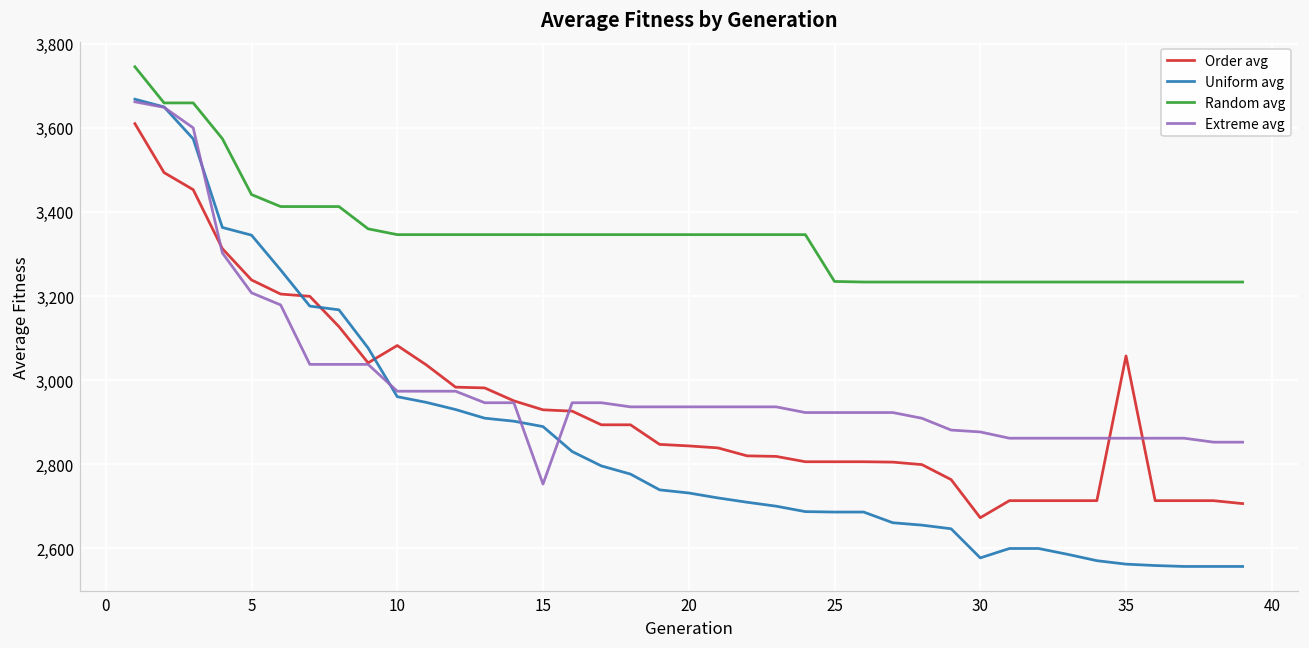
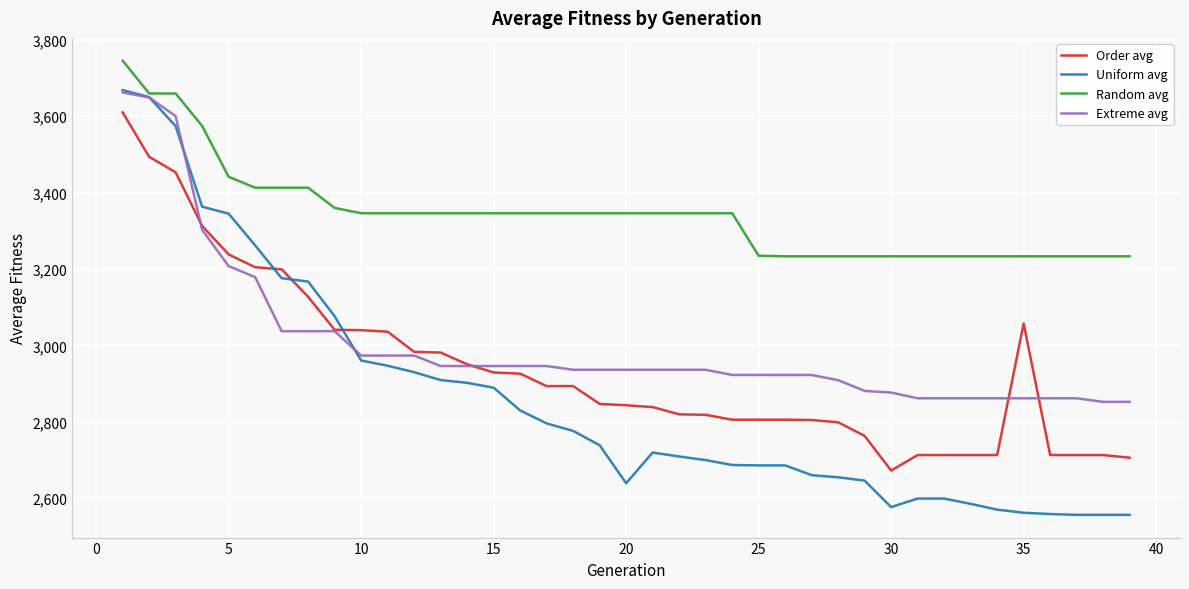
Order avg, 10: 3,080 -> 3,040
Extreme avg, 15: 2,750 -> 2,950
Uniform avg, 20: 2,730 -> 2,640
